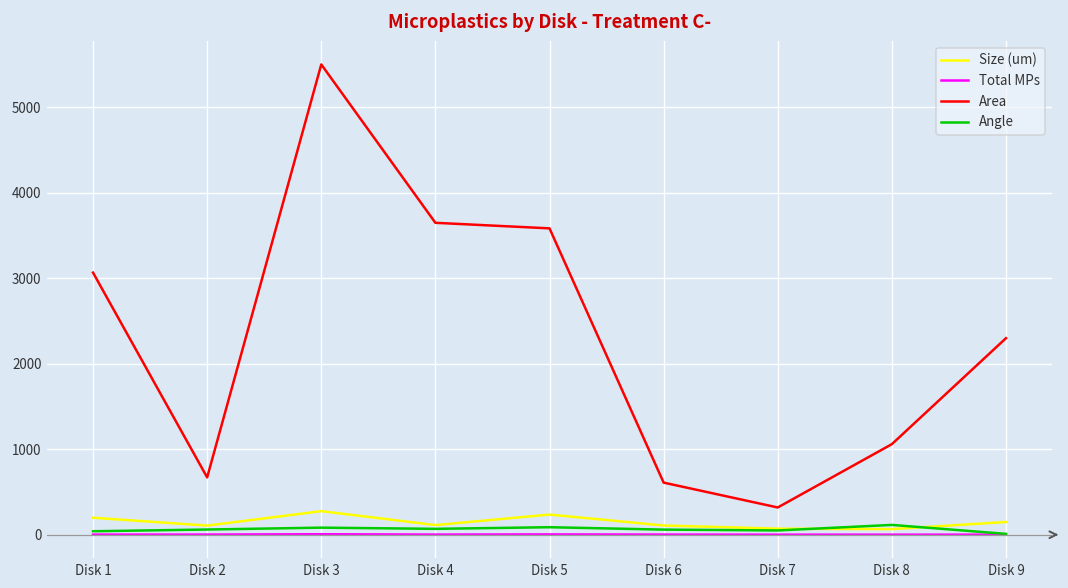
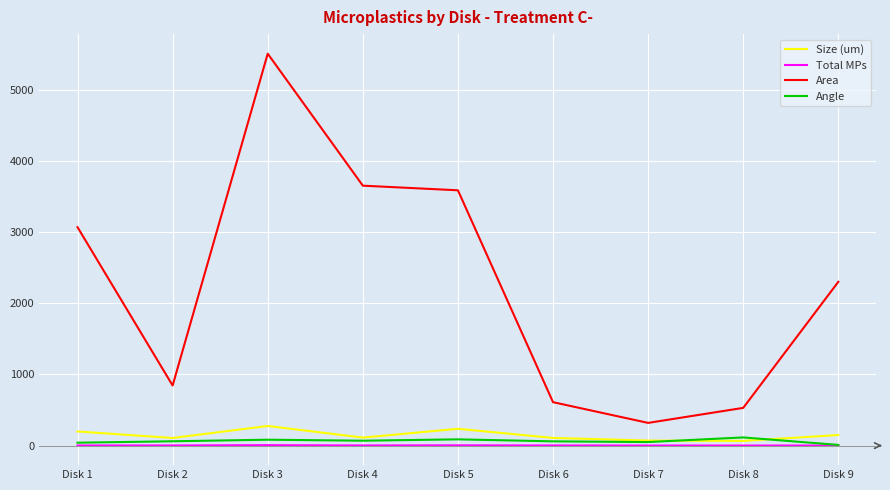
Area, Disk 2: 700 -> 800
Area, Disk 8: 1100 -> 500
